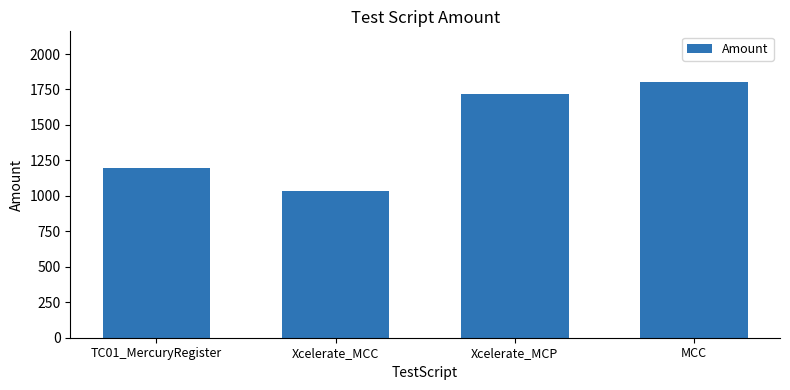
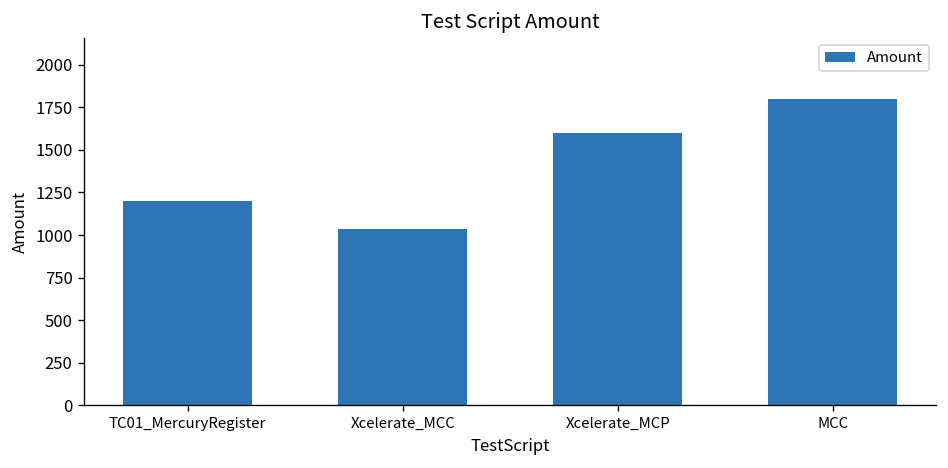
Xcelerate_MCP: 1720 -> 1600
